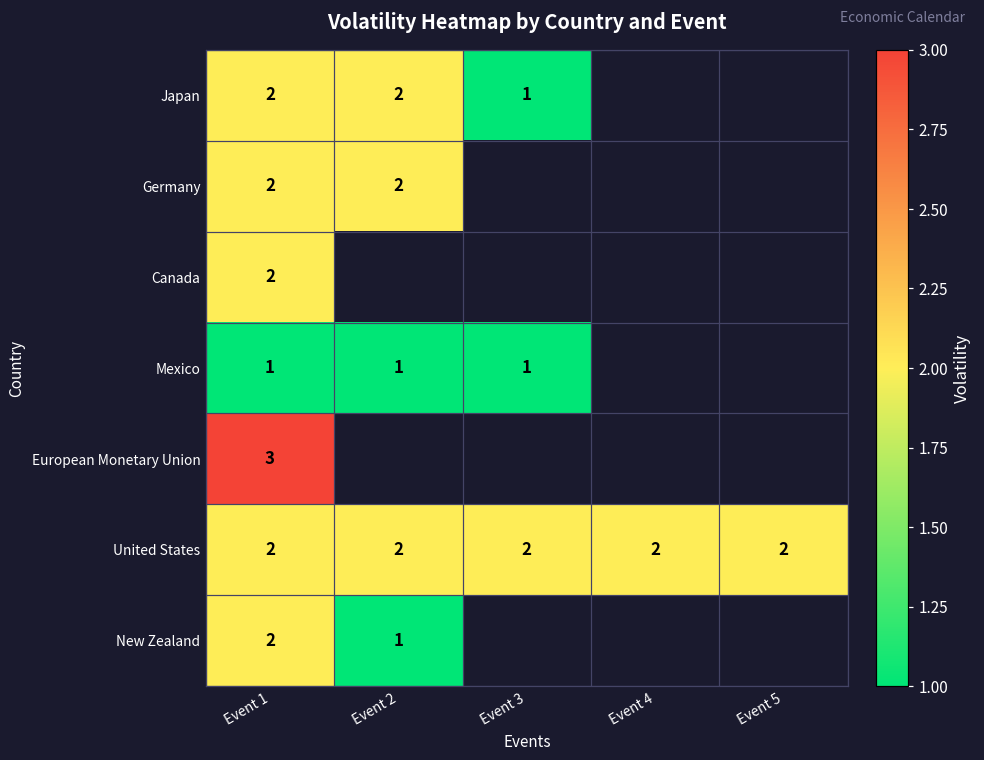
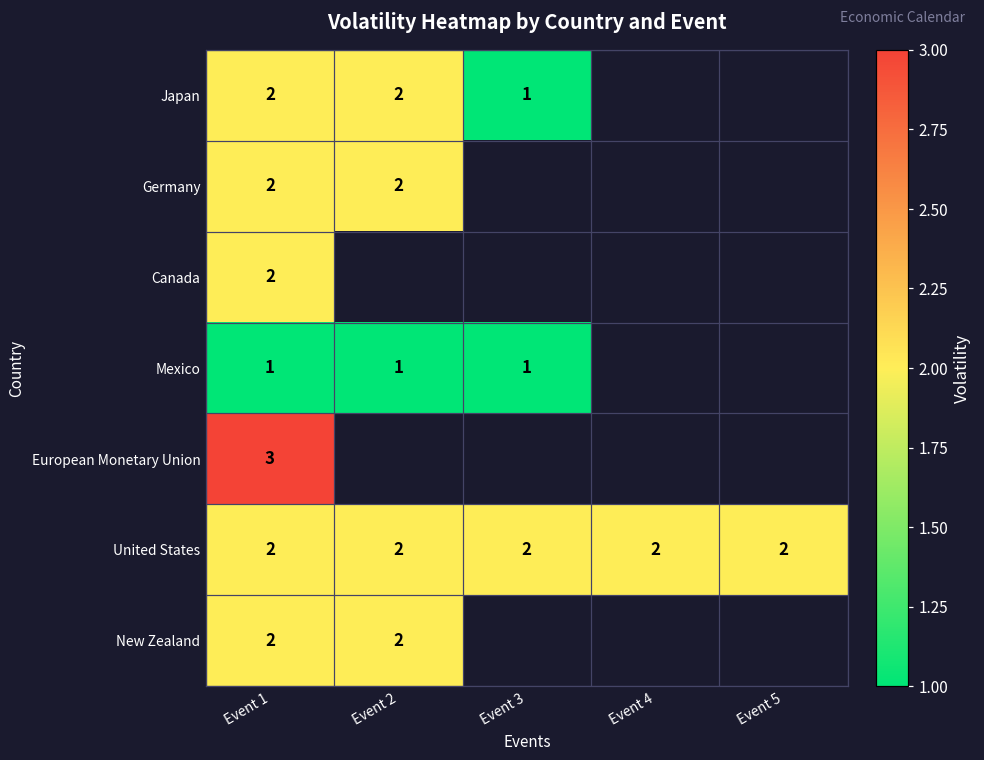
New Zealand, Event 2: 1 -> 2
